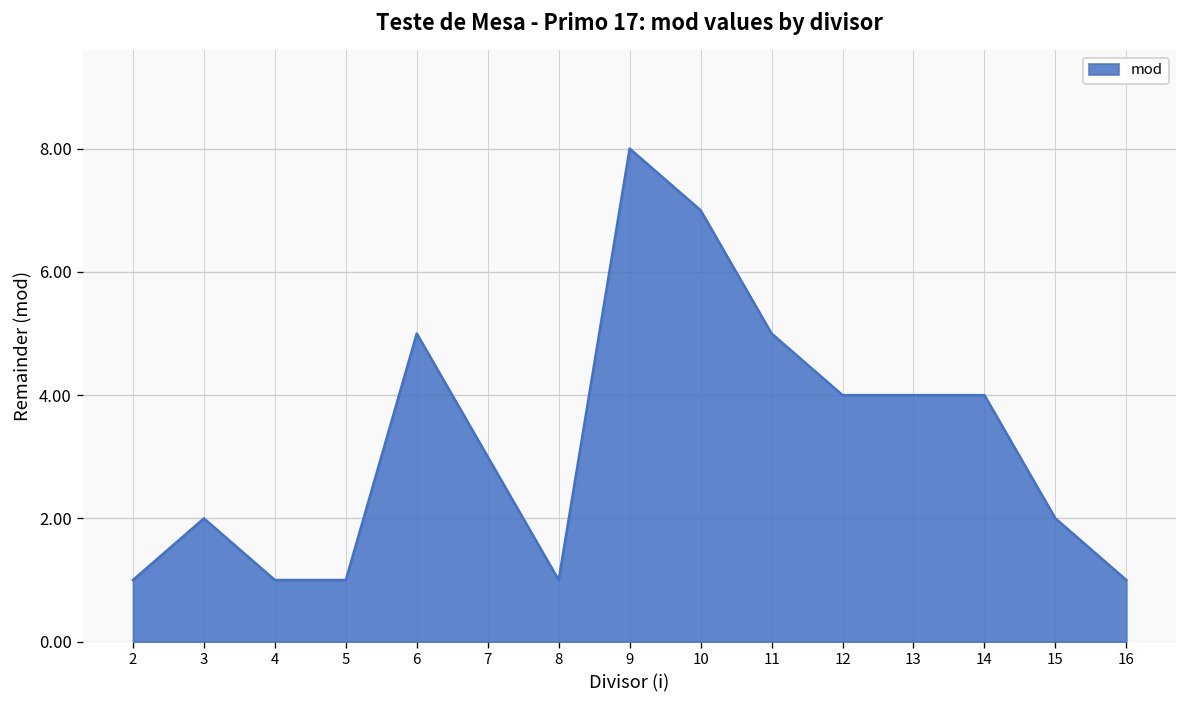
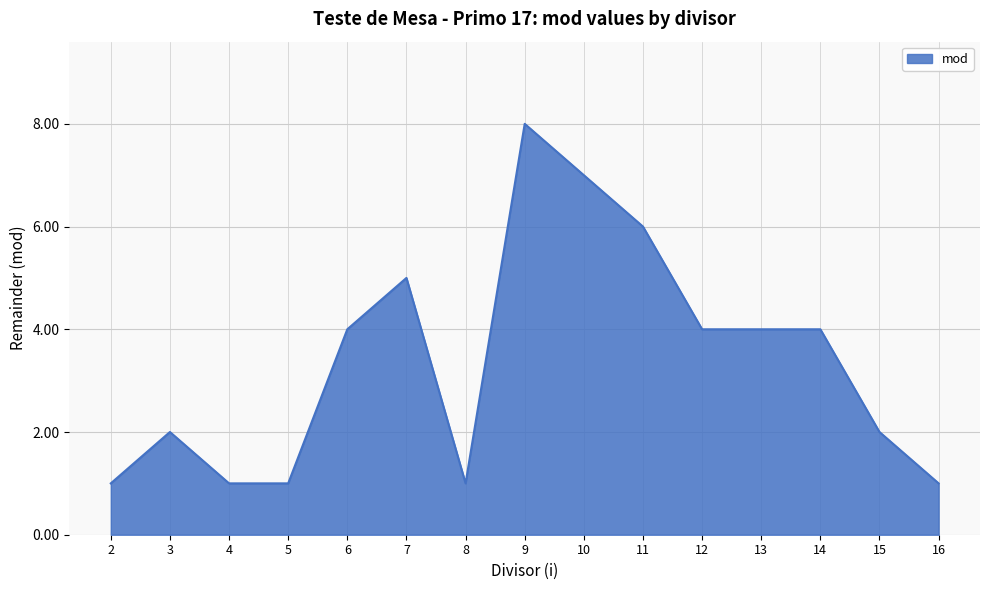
6: 5 -> 4
7: 3 -> 5
11: 5 -> 6
